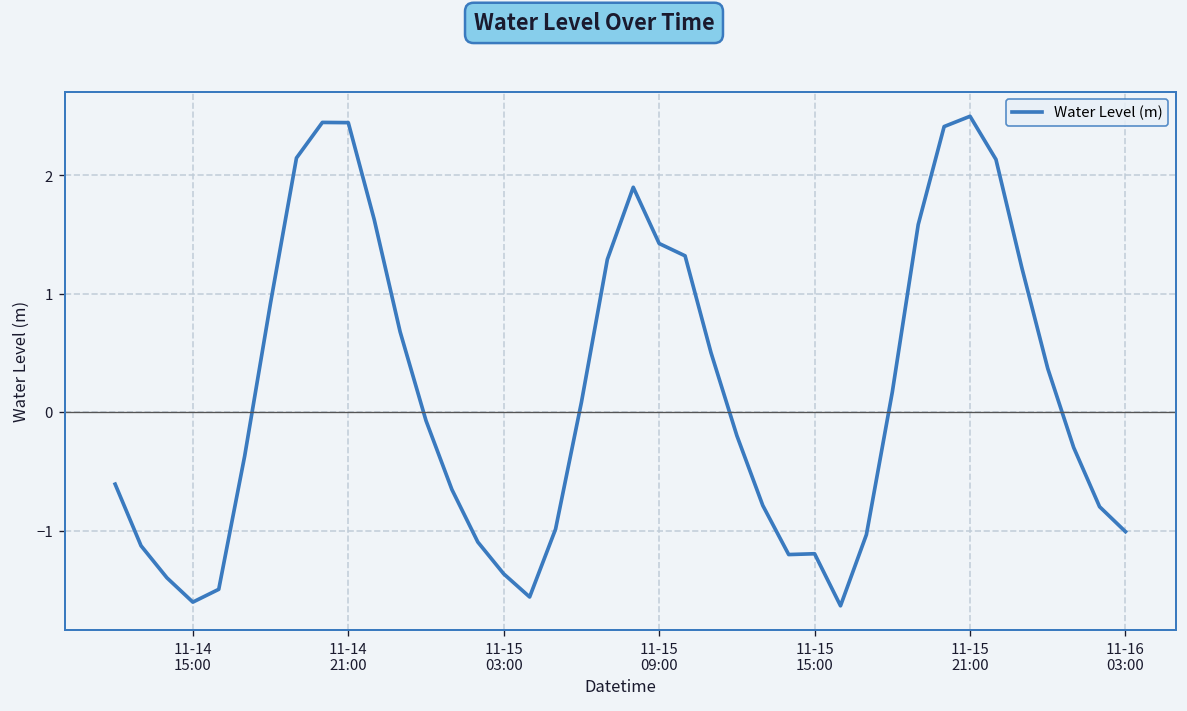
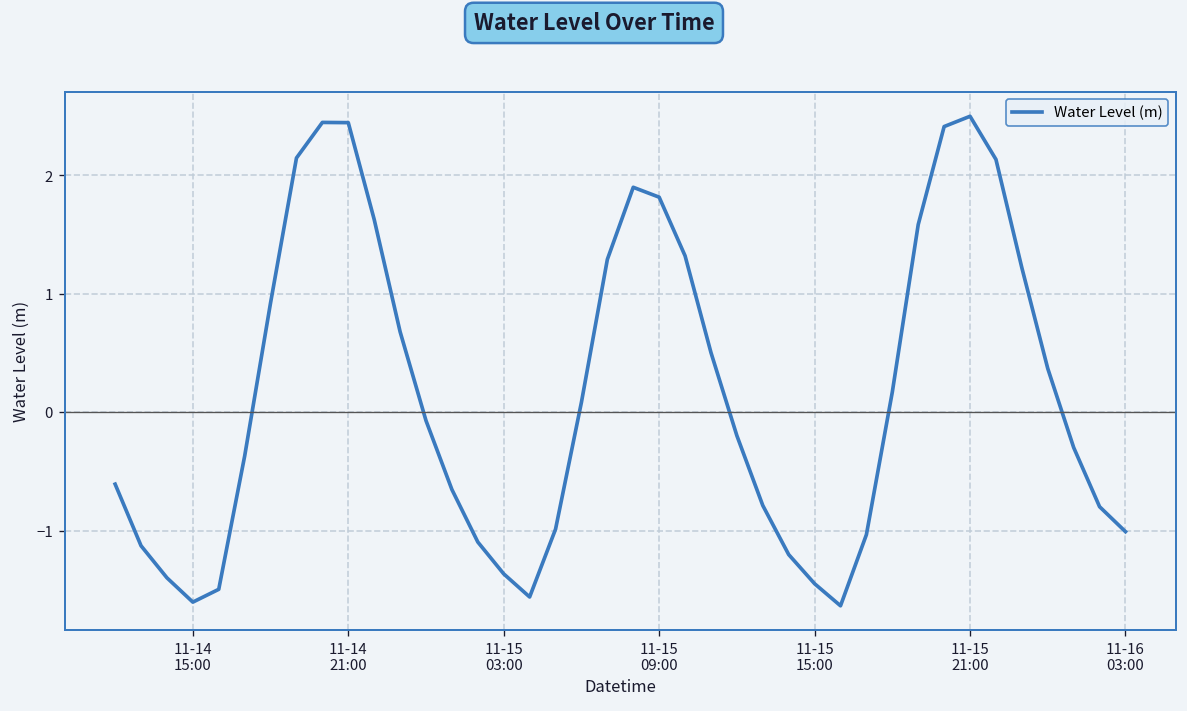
11-15 09:00: 1.4 -> 1.8
11-15 15:00: -1.2 -> -1.4
